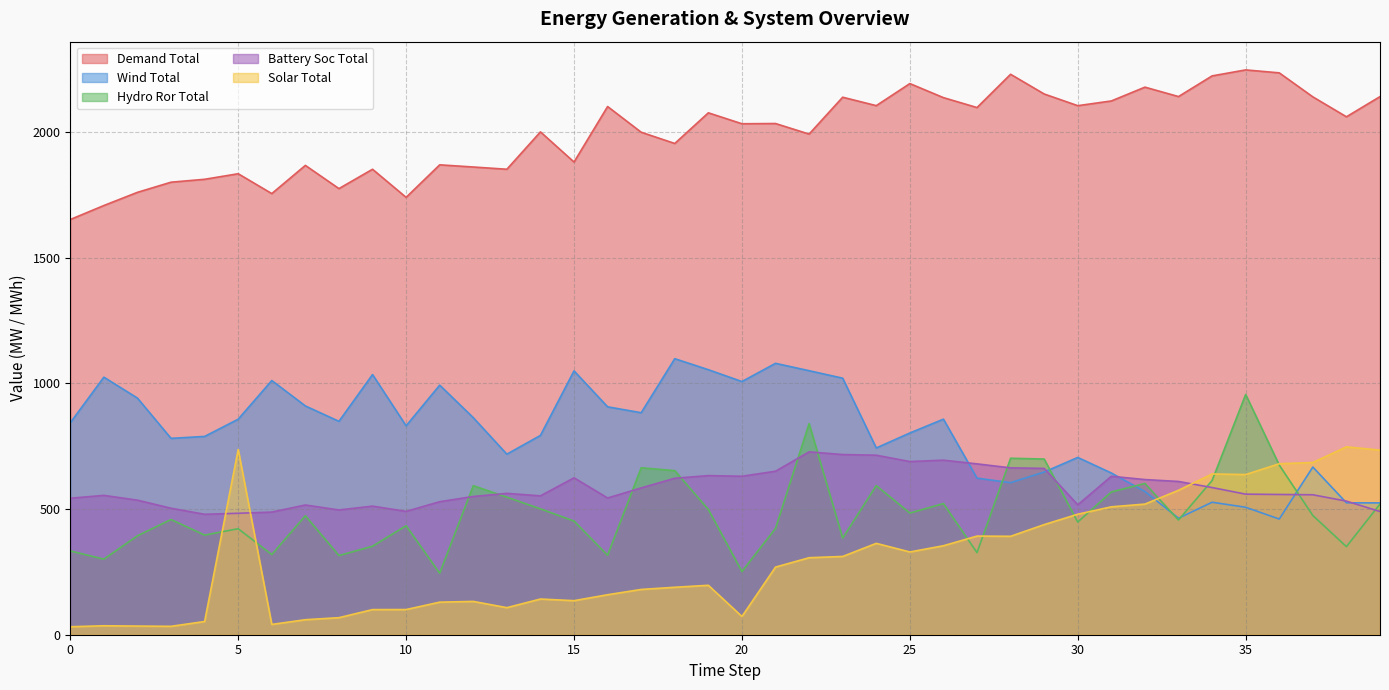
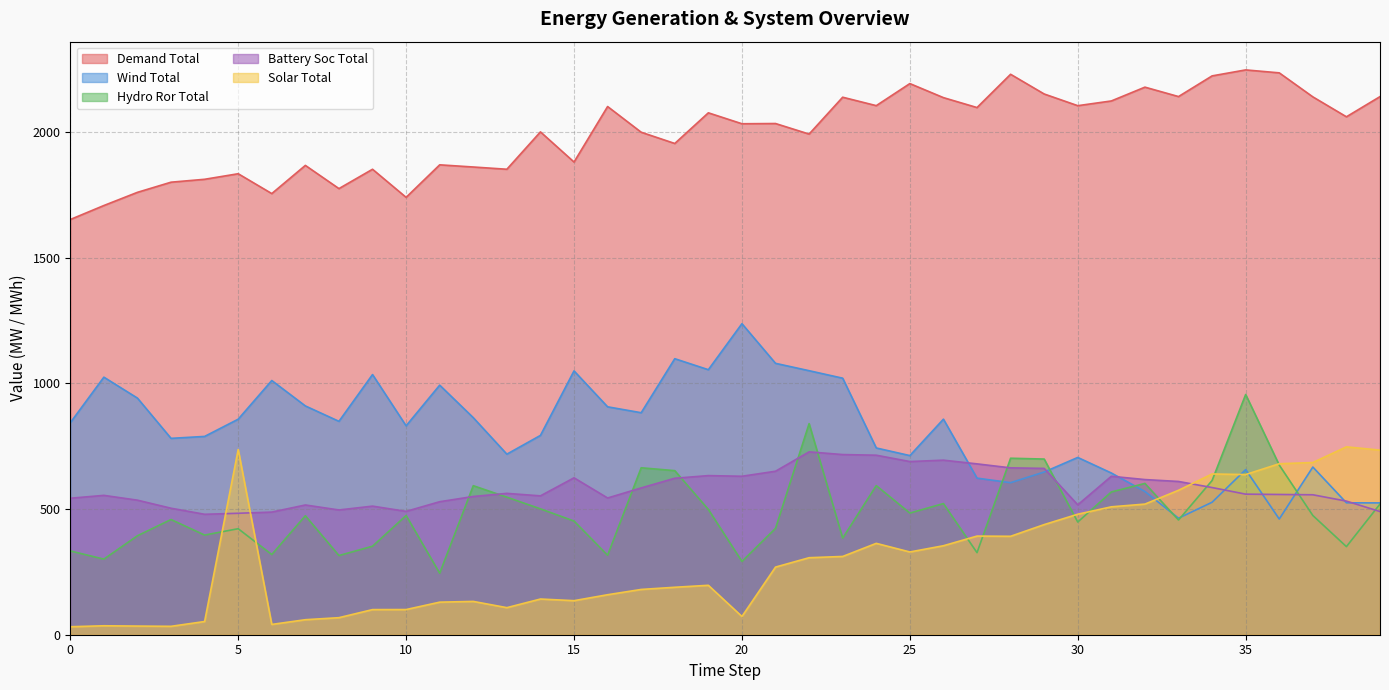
Hydro Ror Total, 10: 430 -> 470
Wind Total, 20: 1010 -> 1240
Hydro Ror Total, 20: 250 -> 290
Wind Total, 25: 800 -> 710
Wind Total, 35: 510 -> 660
